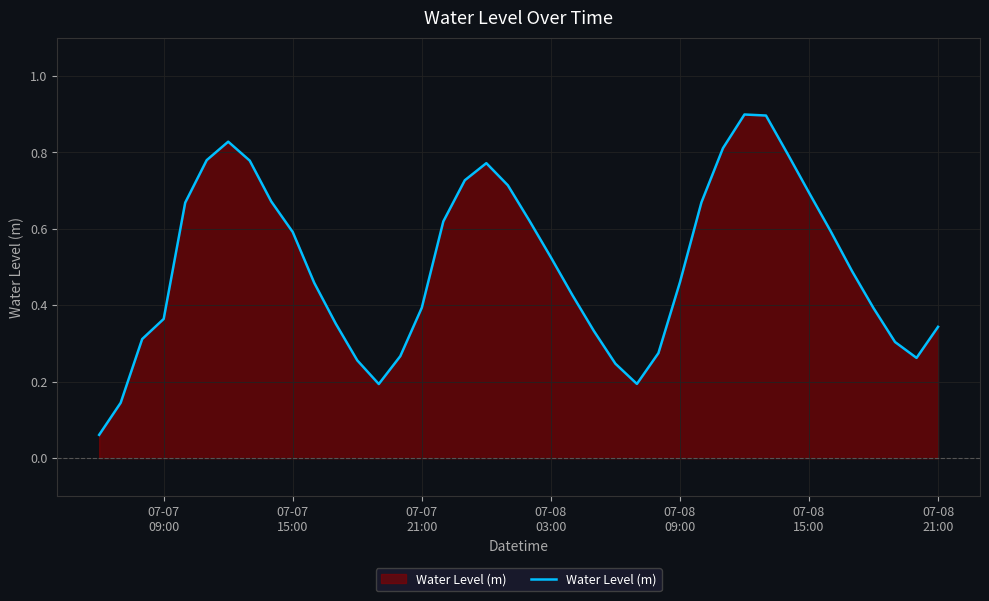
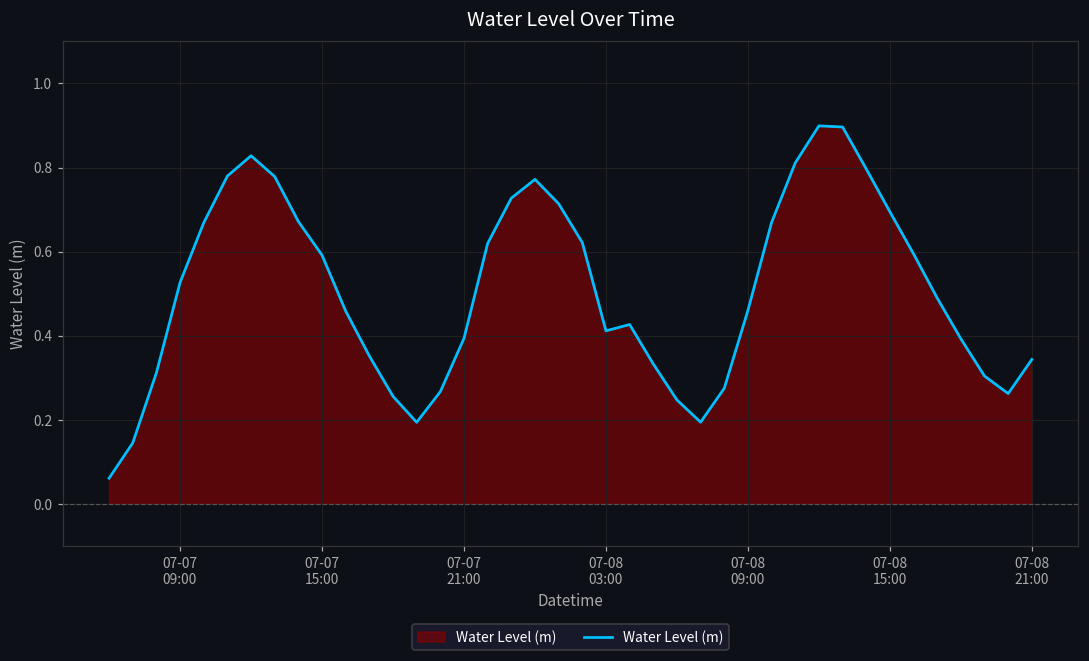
07-07 09:00: 0.36 -> 0.53
07-08 03:00: 0.53 -> 0.41
